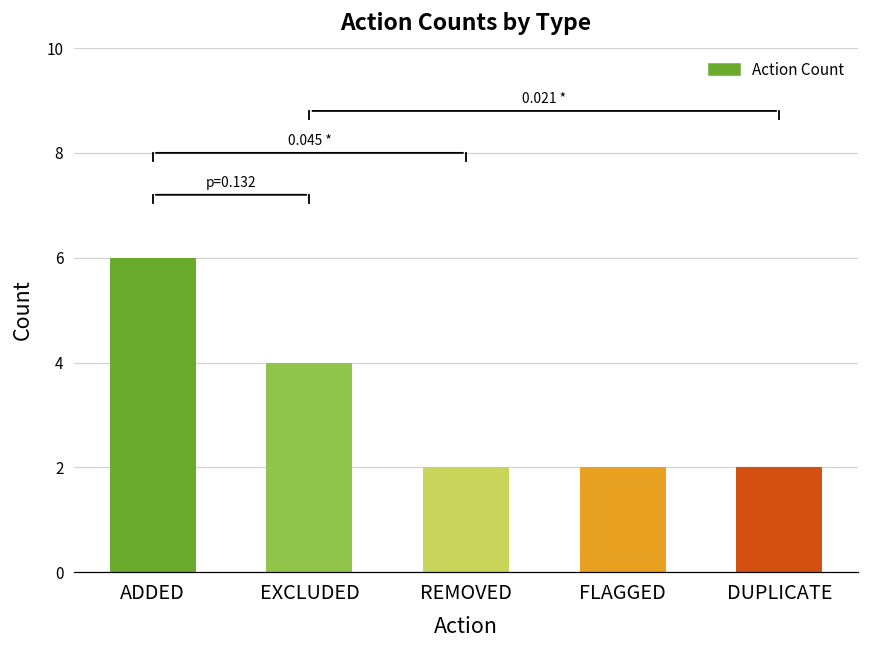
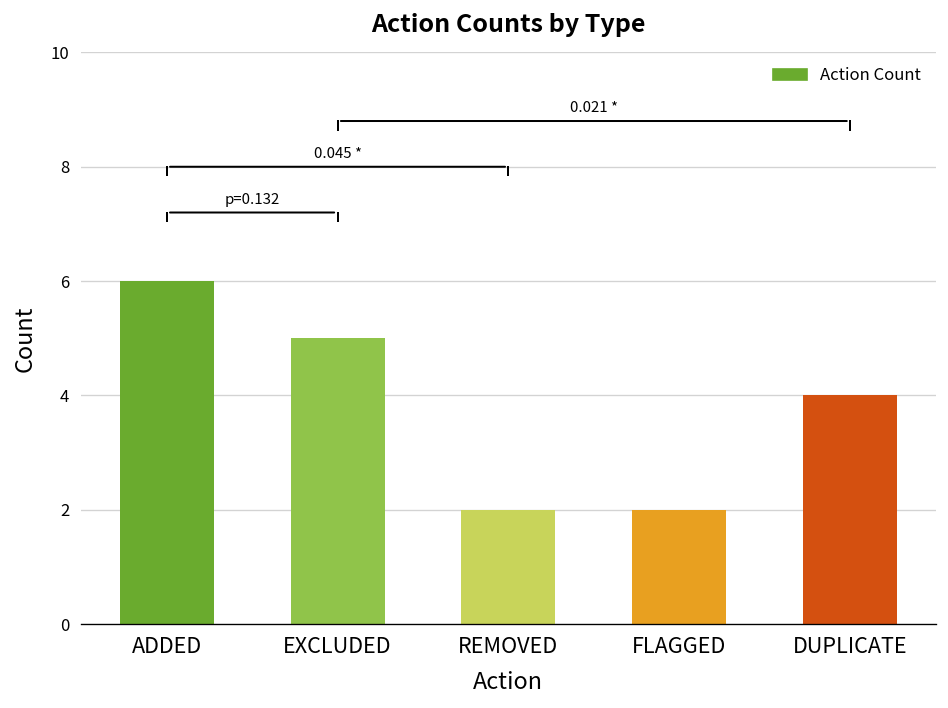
Action Count, EXCLUDED: 4 -> 5
Action Count, DUPLICATE: 2 -> 4
